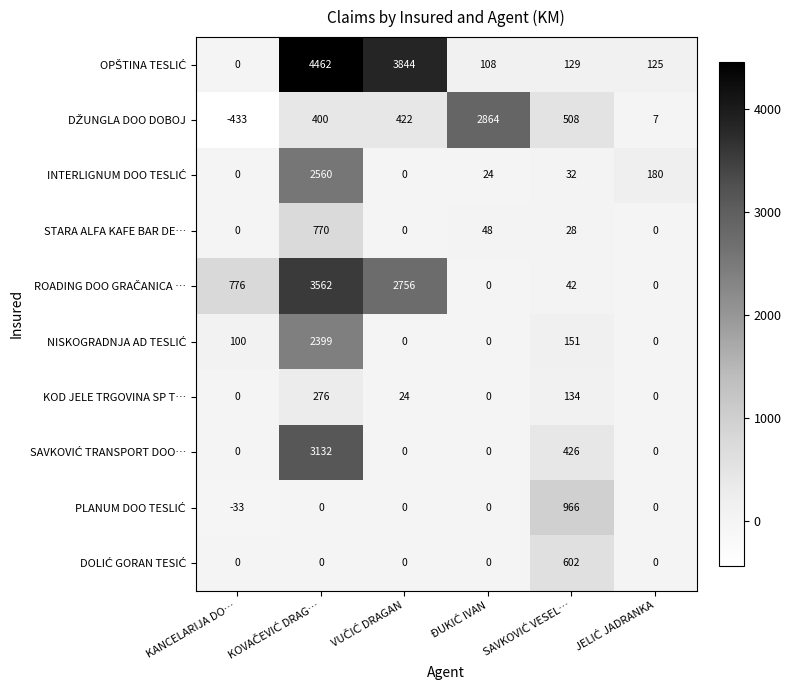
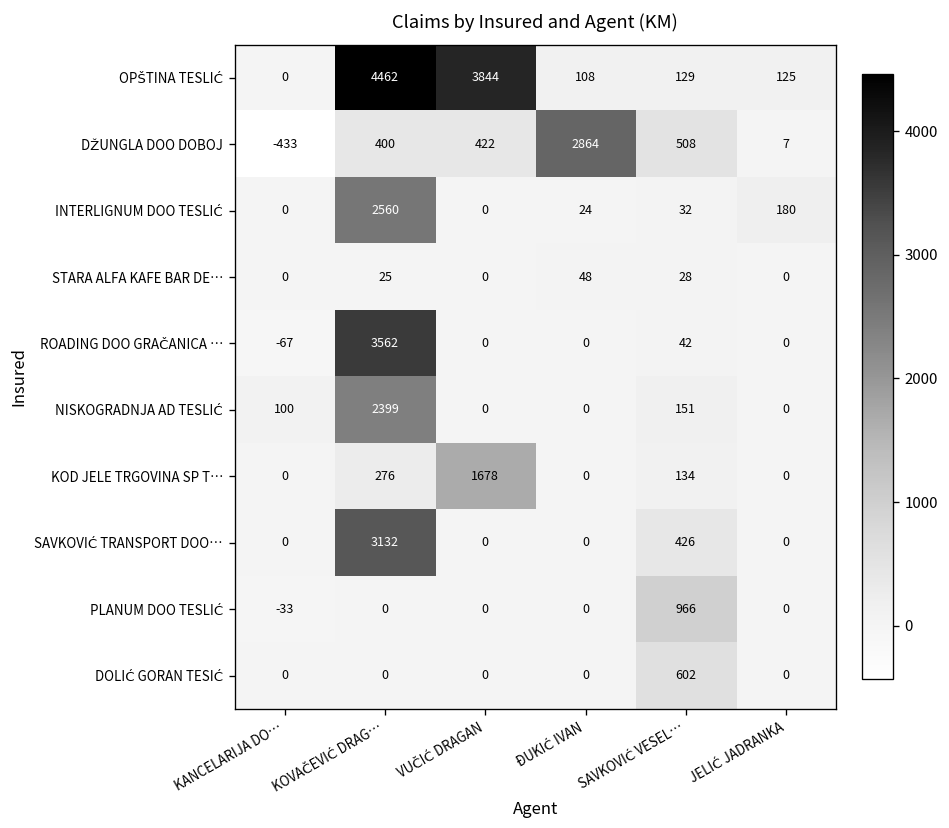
STARA ALFA KAFE BAR DE…, KOVAČEVIĆ DRAG…: 770 -> 25
ROADING DOO GRAČANICA …, KANCELARIJA DO…: 776 -> -67
ROADING DOO GRAČANICA …, VUČIĆ DRAGAN: 2756 -> 0
KOD JELE TRGOVINA SP T…, VUČIĆ DRAGAN: 24 -> 1678
